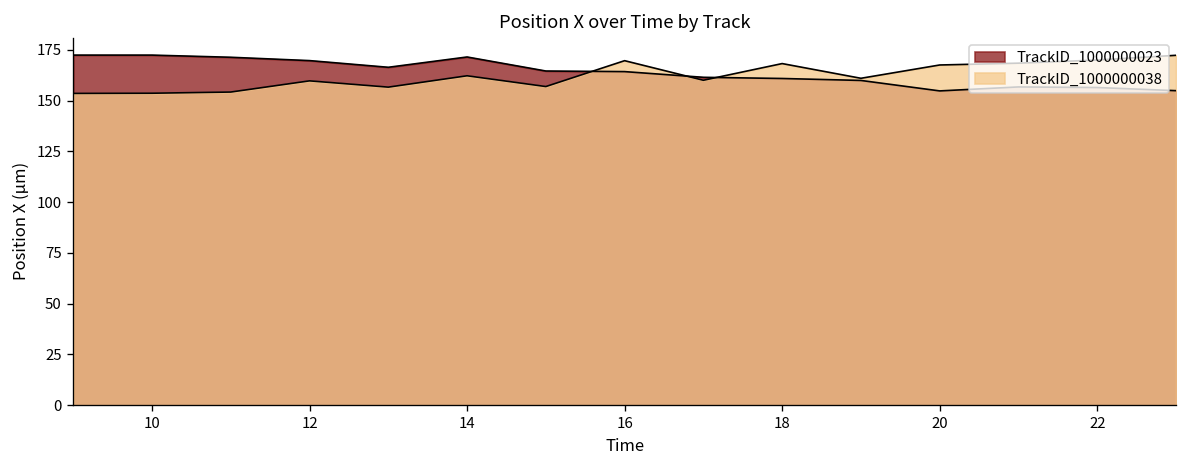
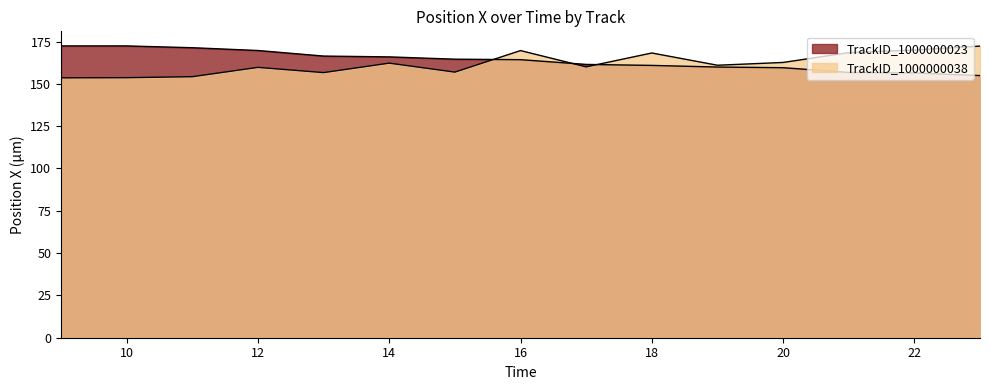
TrackID_1000000023, 14: 171 -> 166
TrackID_1000000023, 20: 155 -> 160
TrackID_1000000038, 20: 168 -> 163
